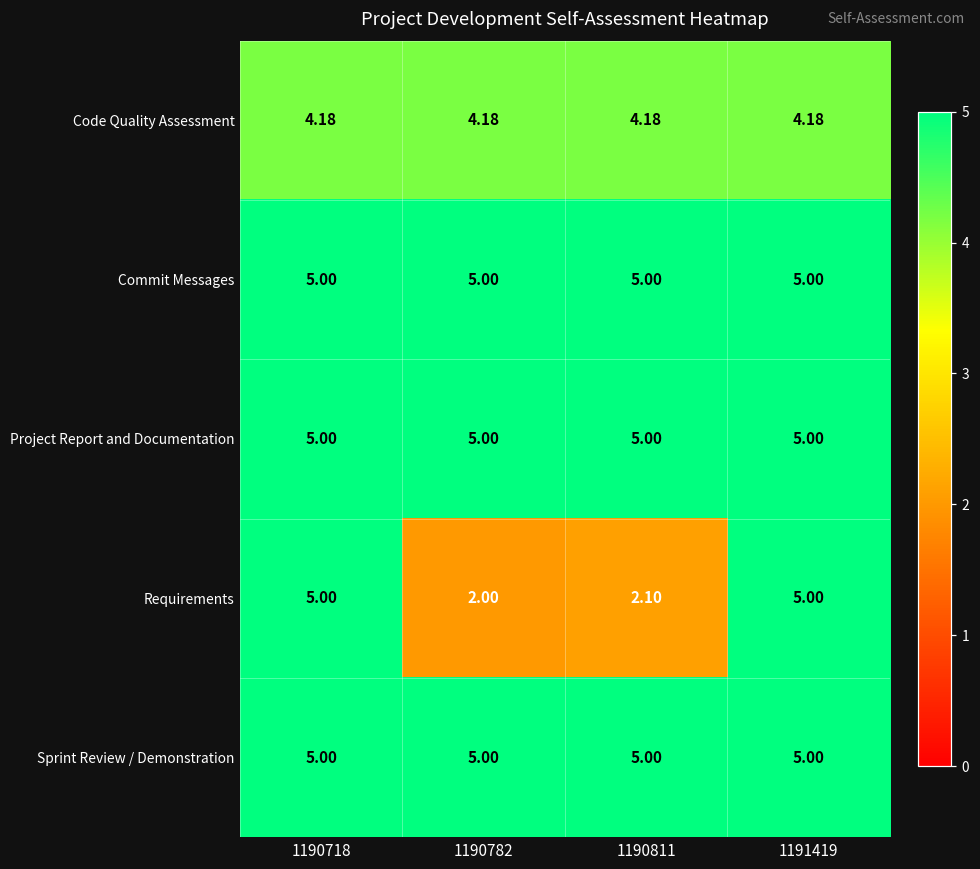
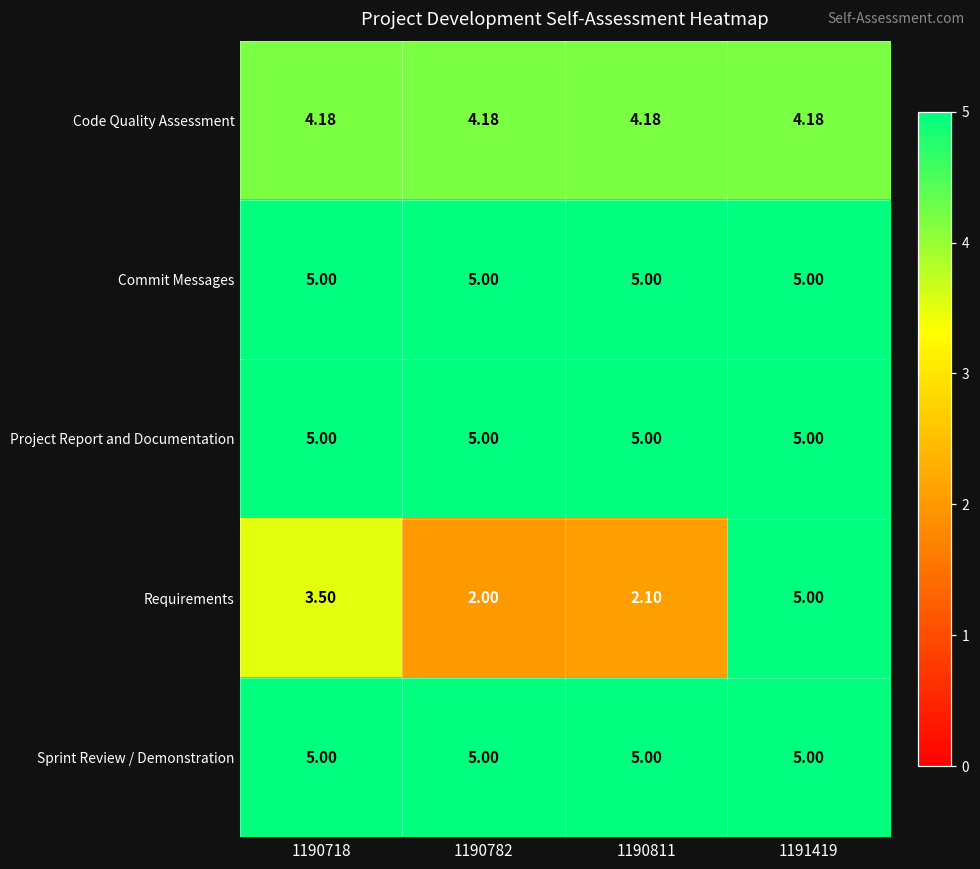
Requirements, 1190718: 5.00 -> 3.50
